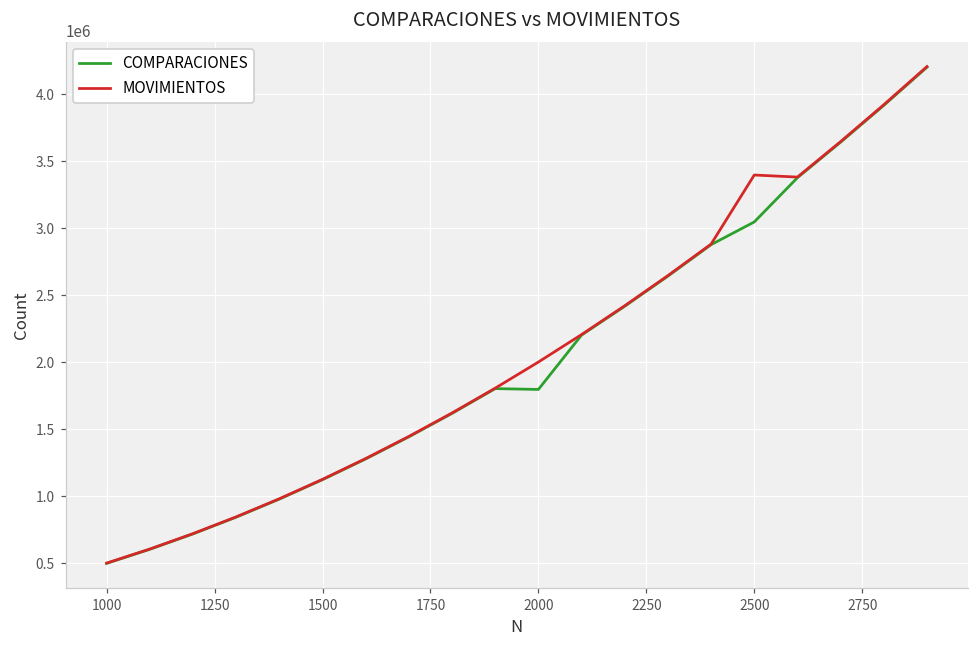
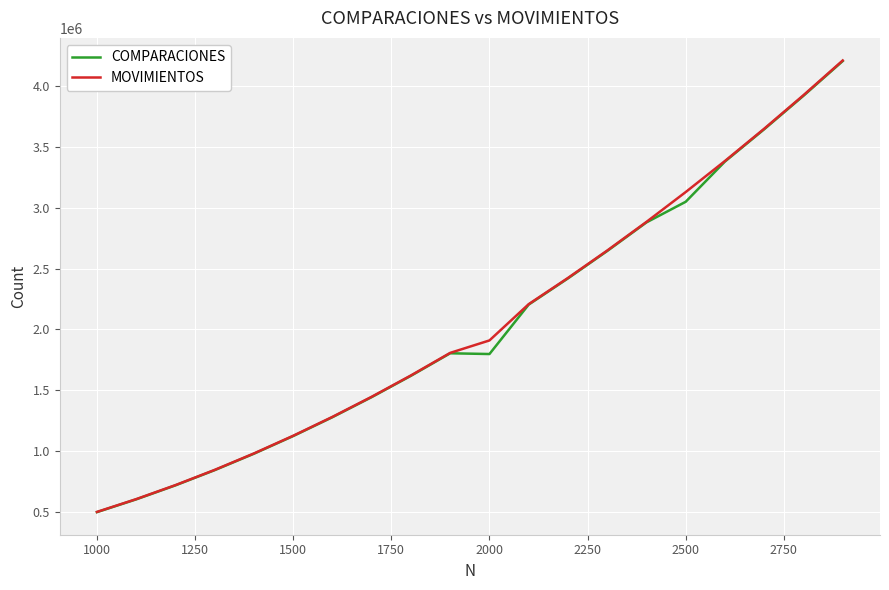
MOVIMIENTOS, 2000: 2000000 -> 1910000
MOVIMIENTOS, 2500: 3400000 -> 3130000
